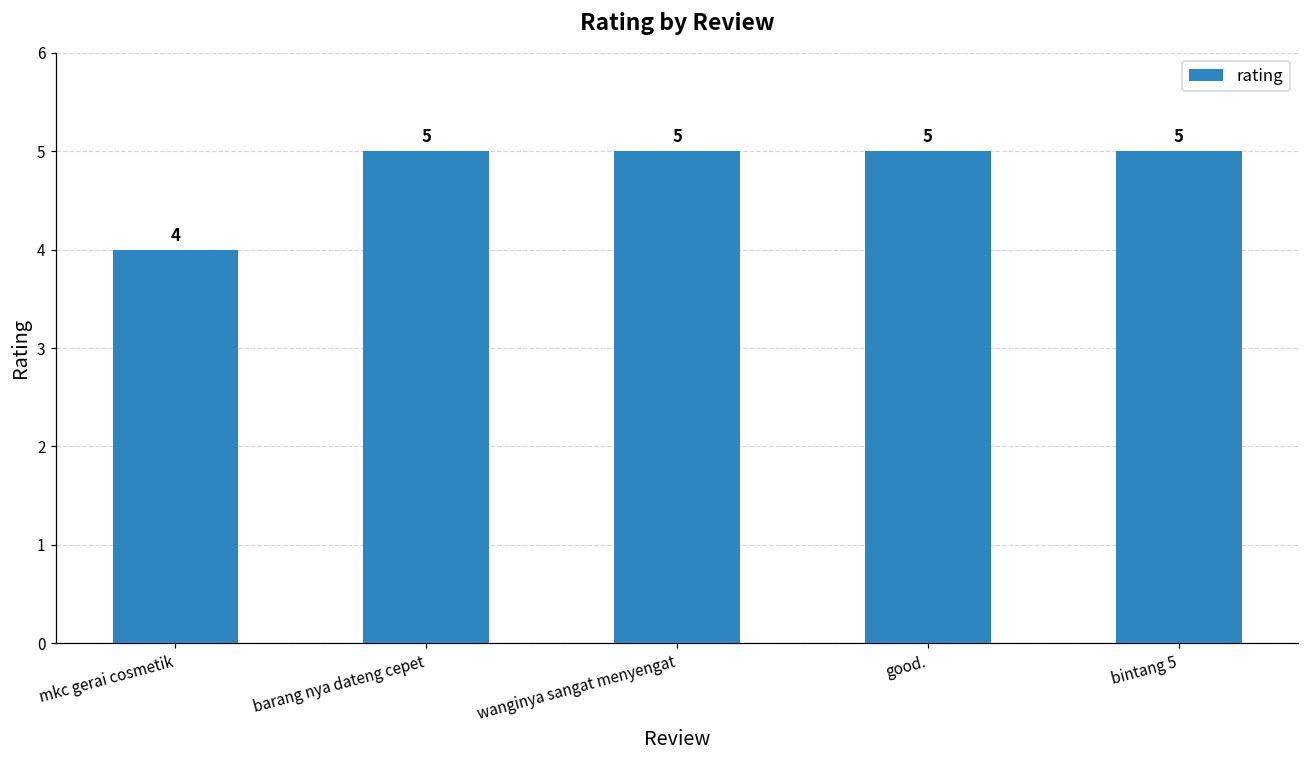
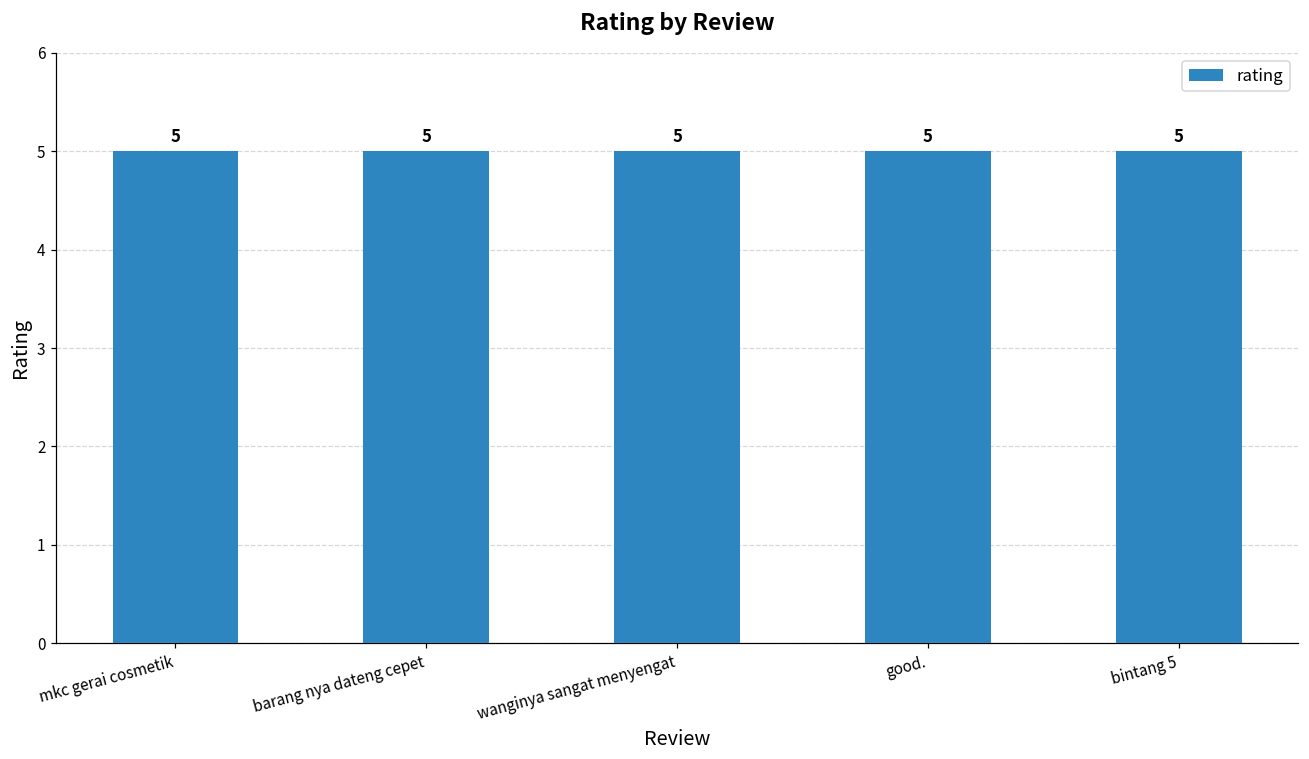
mkc gerai cosmetik: 4 -> 5
